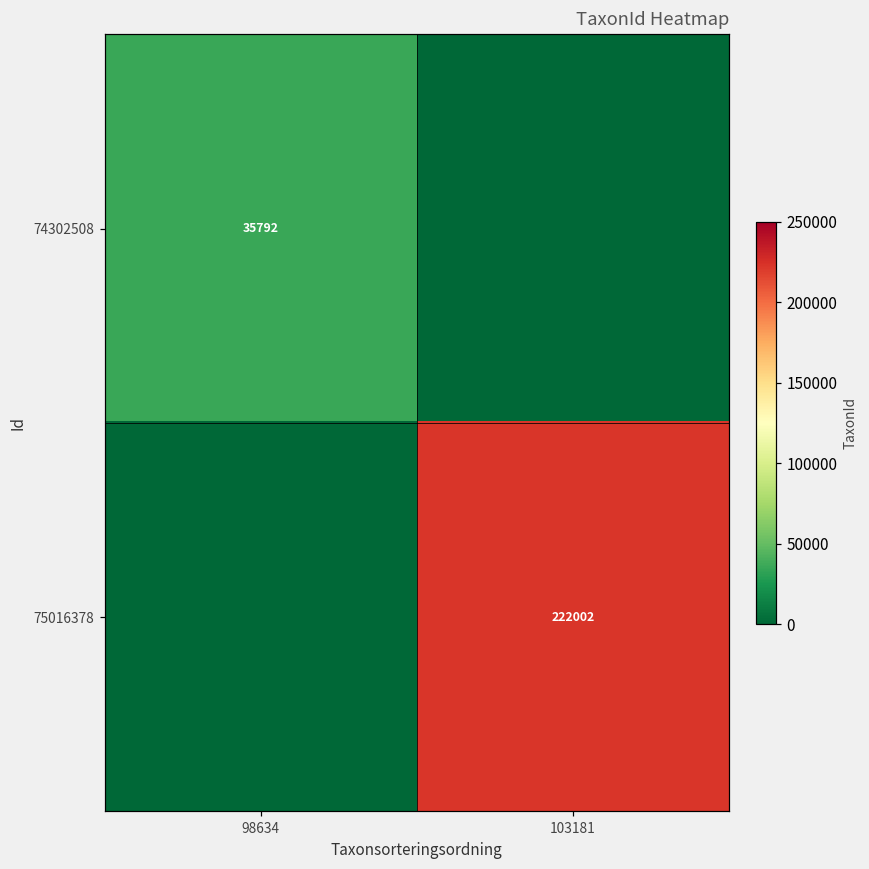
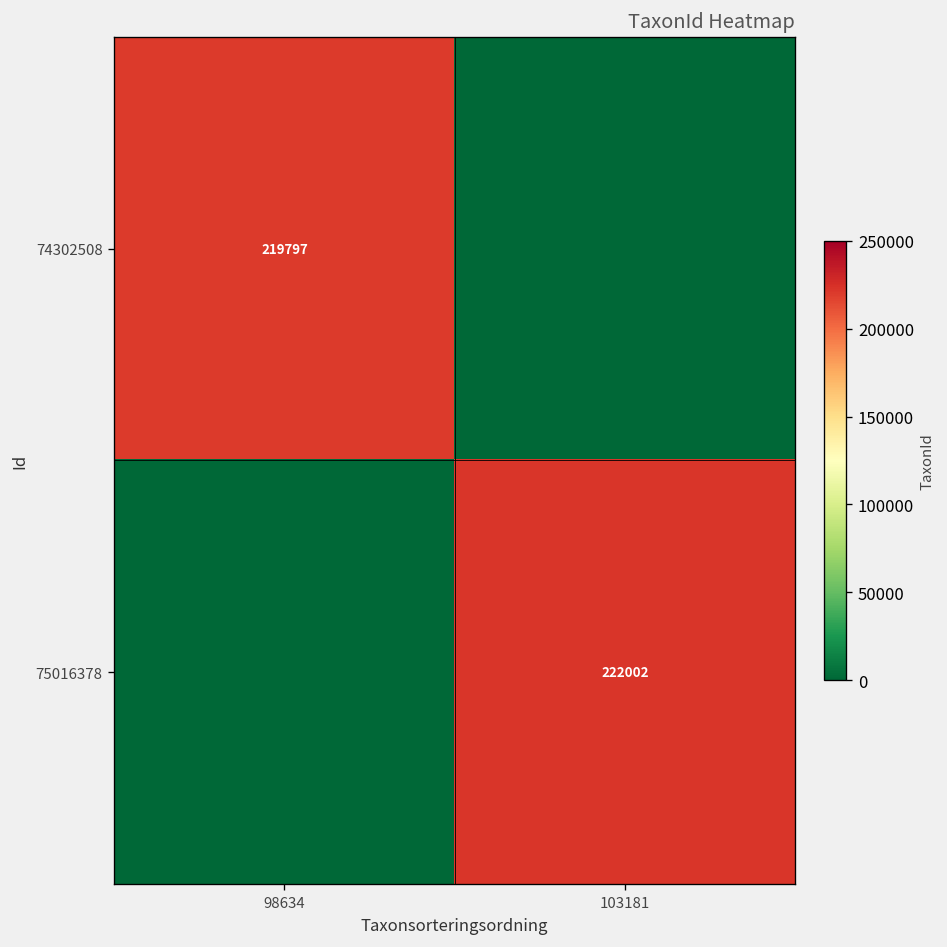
74302508, 98634: 35792 -> 219797
